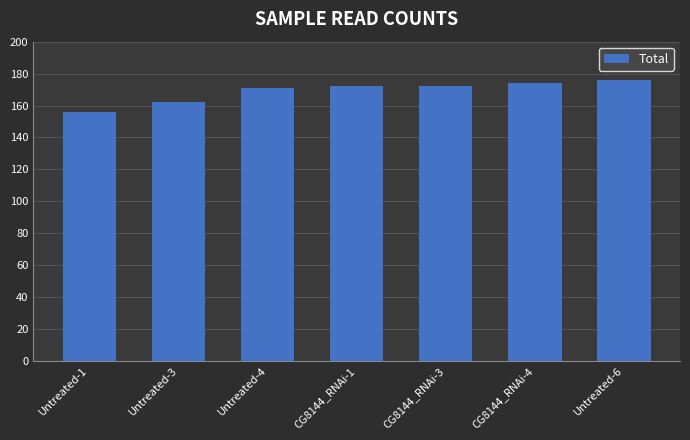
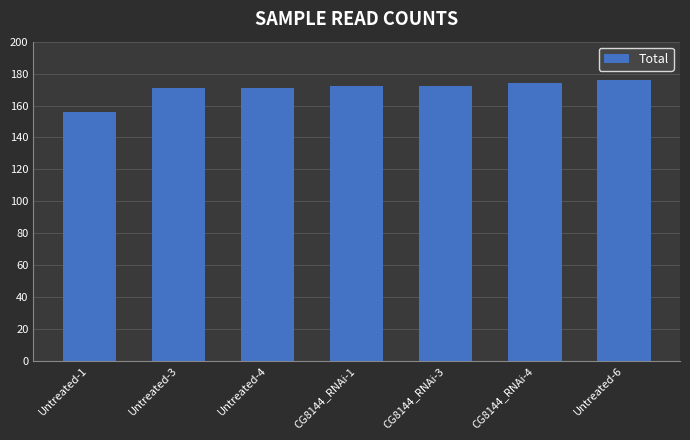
Untreated-3: 162 -> 171
